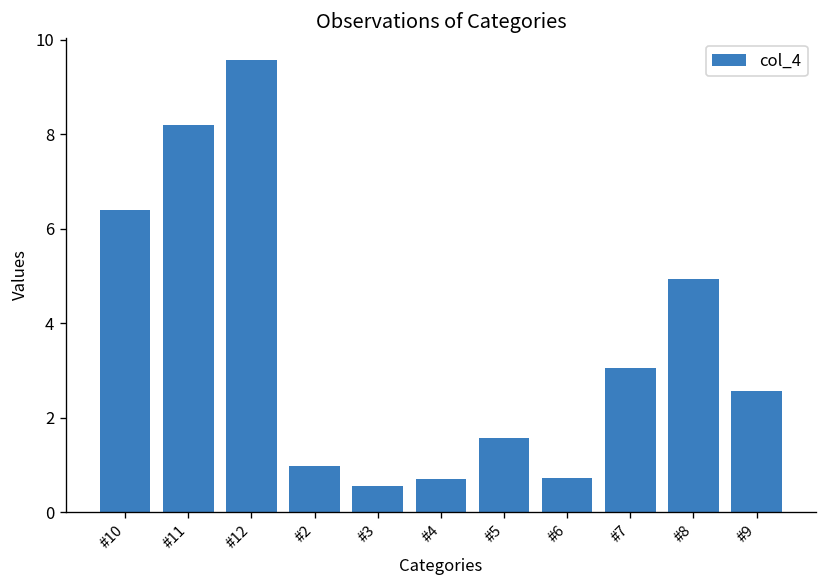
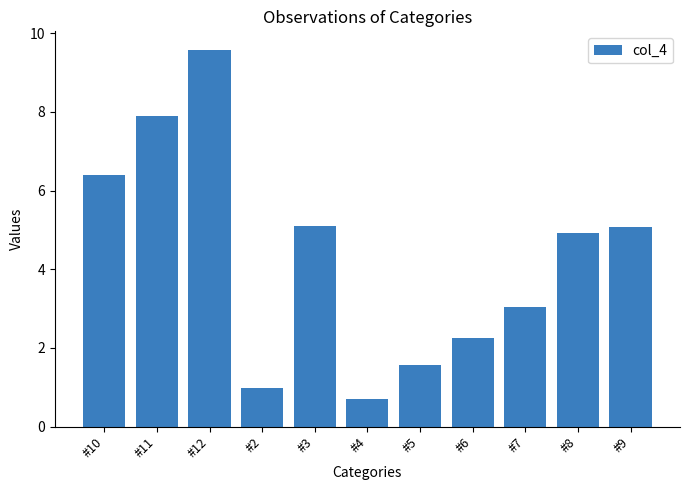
#11: 8.2 -> 7.9
#3: 0.6 -> 5.1
#6: 0.7 -> 2.3
#9: 2.6 -> 5.1
